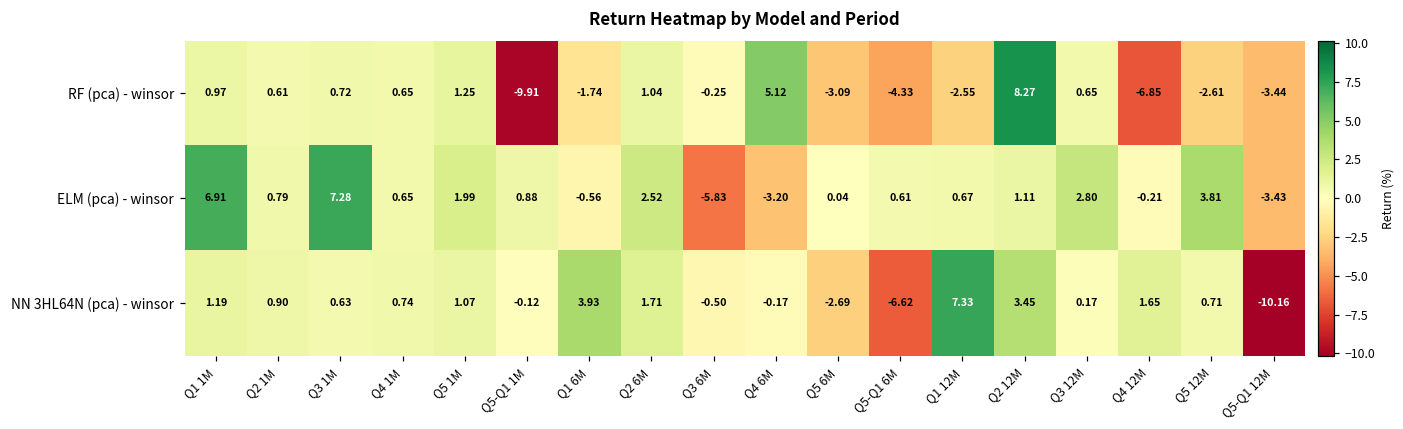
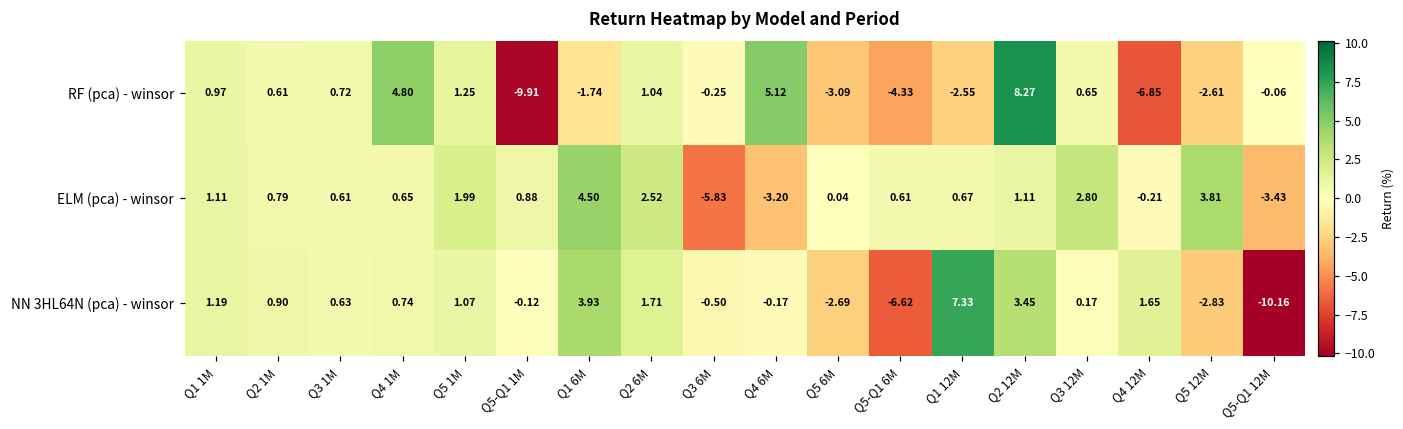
RF (pca) - winsor, Q4 1M: 0.65 -> 4.80
RF (pca) - winsor, Q5-Q1 12M: -3.44 -> -0.06
ELM (pca) - winsor, Q1 1M: 6.91 -> 1.11
ELM (pca) - winsor, Q3 1M: 7.28 -> 0.61
ELM (pca) - winsor, Q1 6M: -0.56 -> 4.50
NN 3HL64N (pca) - winsor, Q5 12M: 0.71 -> -2.83
